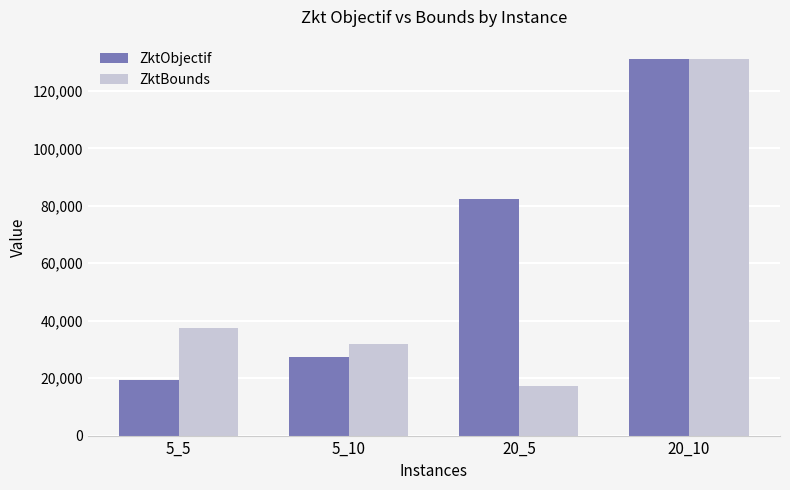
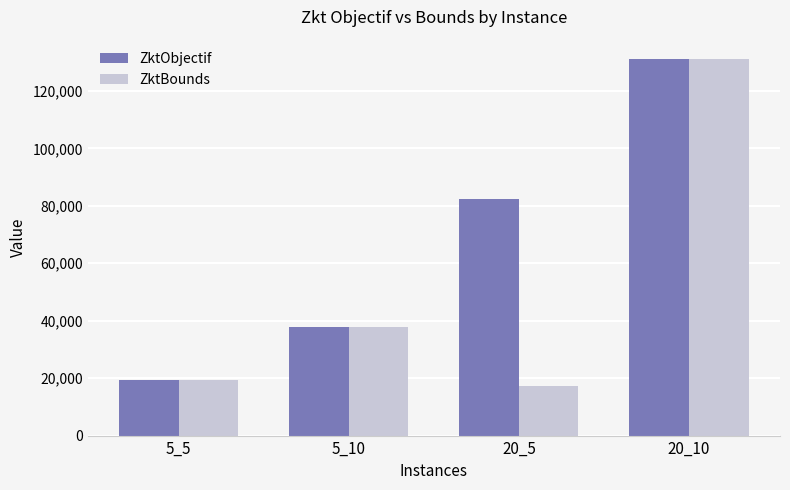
ZktBounds, 5_5: 38,000 -> 19,000
ZktObjectif, 5_10: 27,000 -> 38,000
ZktBounds, 5_10: 32,000 -> 38,000
